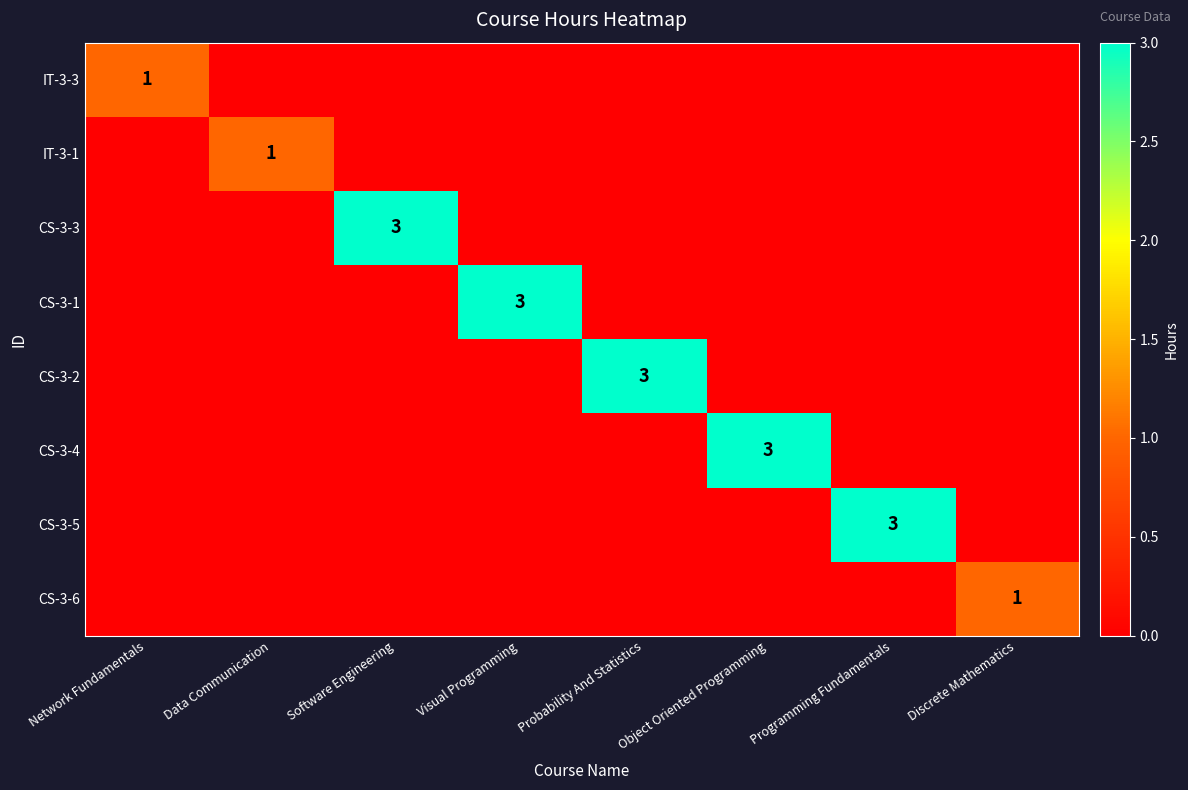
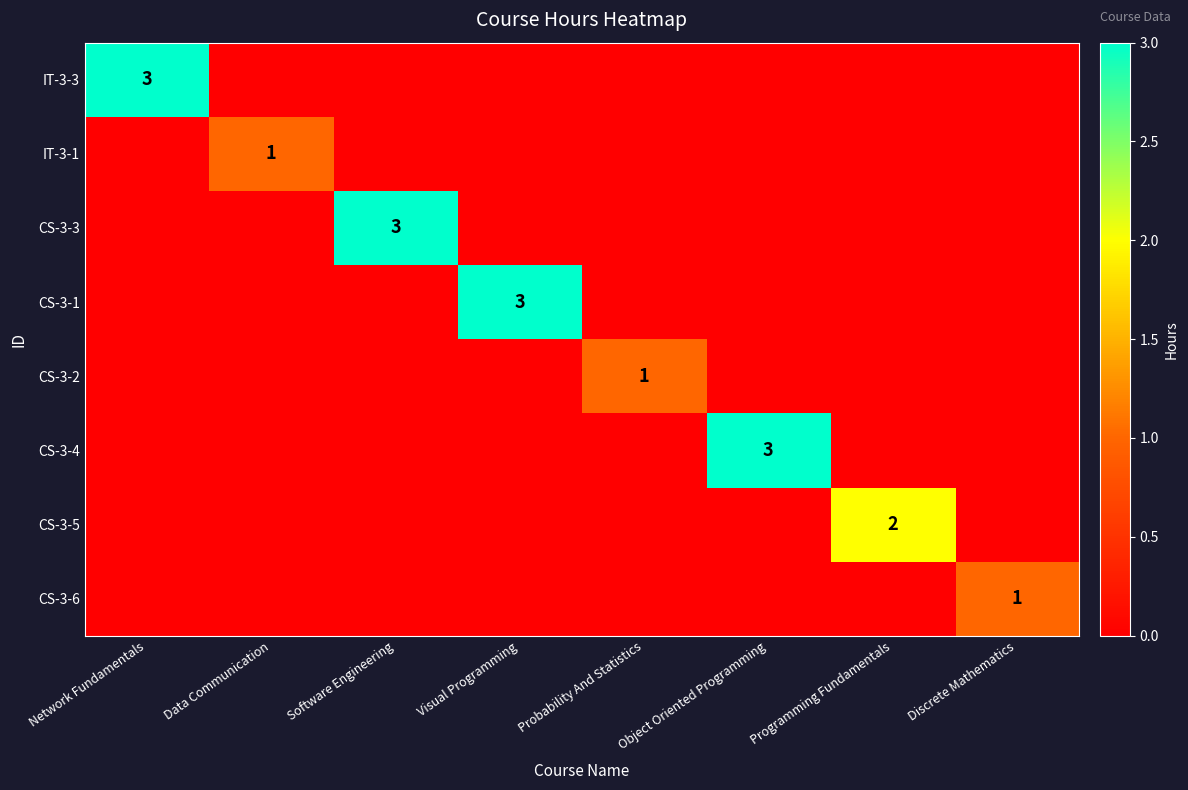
IT-3-3, Network Fundamentals: 1 -> 3
CS-3-2, Probability And Statistics: 3 -> 1
CS-3-5, Programming Fundamentals: 3 -> 2
